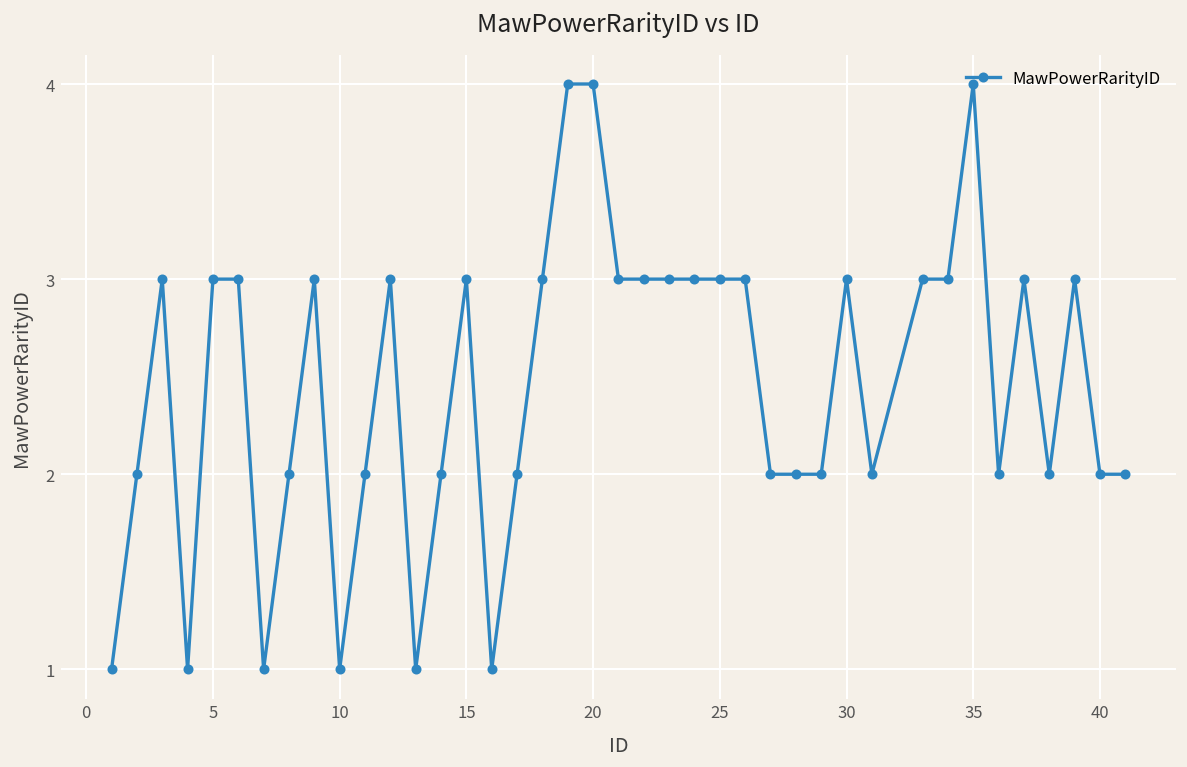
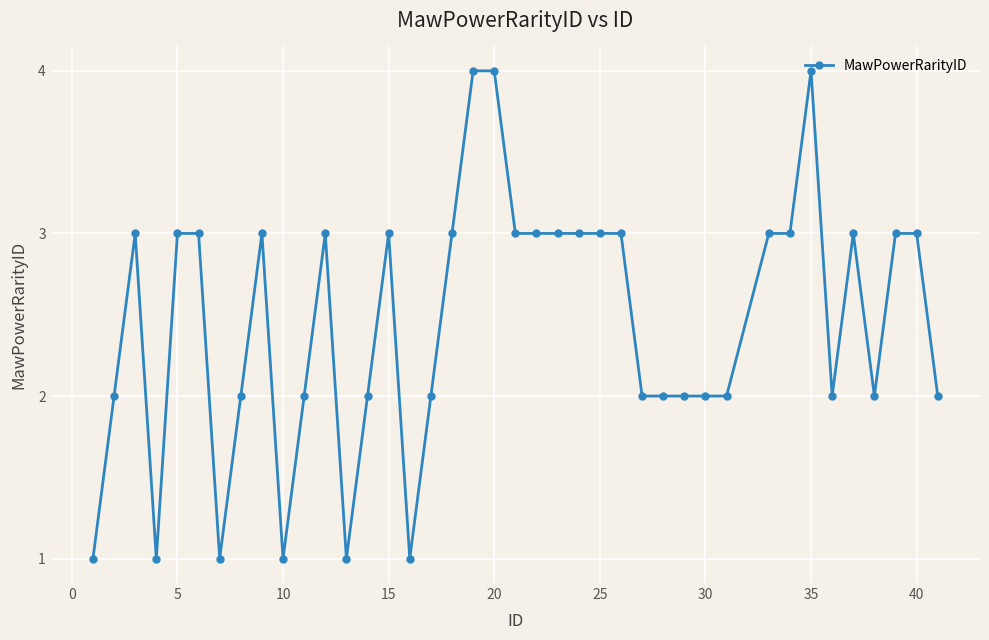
30: 3 -> 2
40: 2 -> 3
